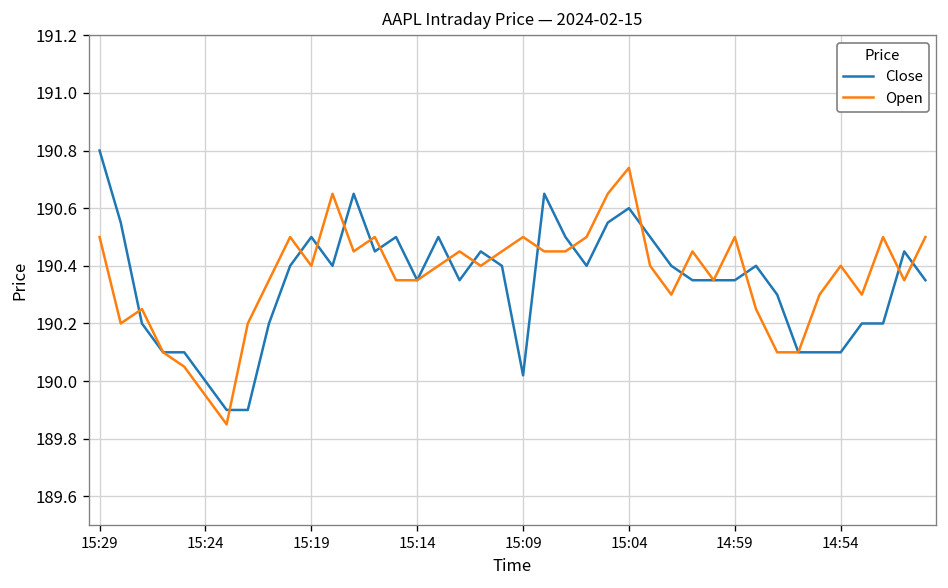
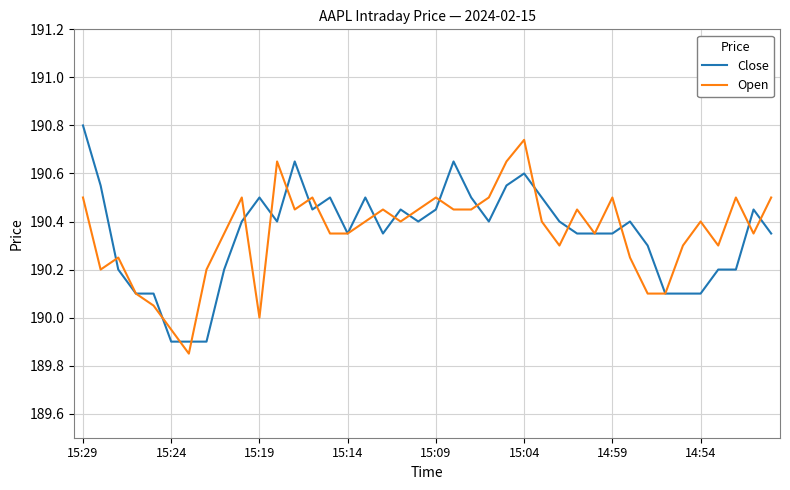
Close, 15:24: 190.0 -> 189.9
Open, 15:19: 190.4 -> 190.0
Close, 15:09: 190.02 -> 190.45
